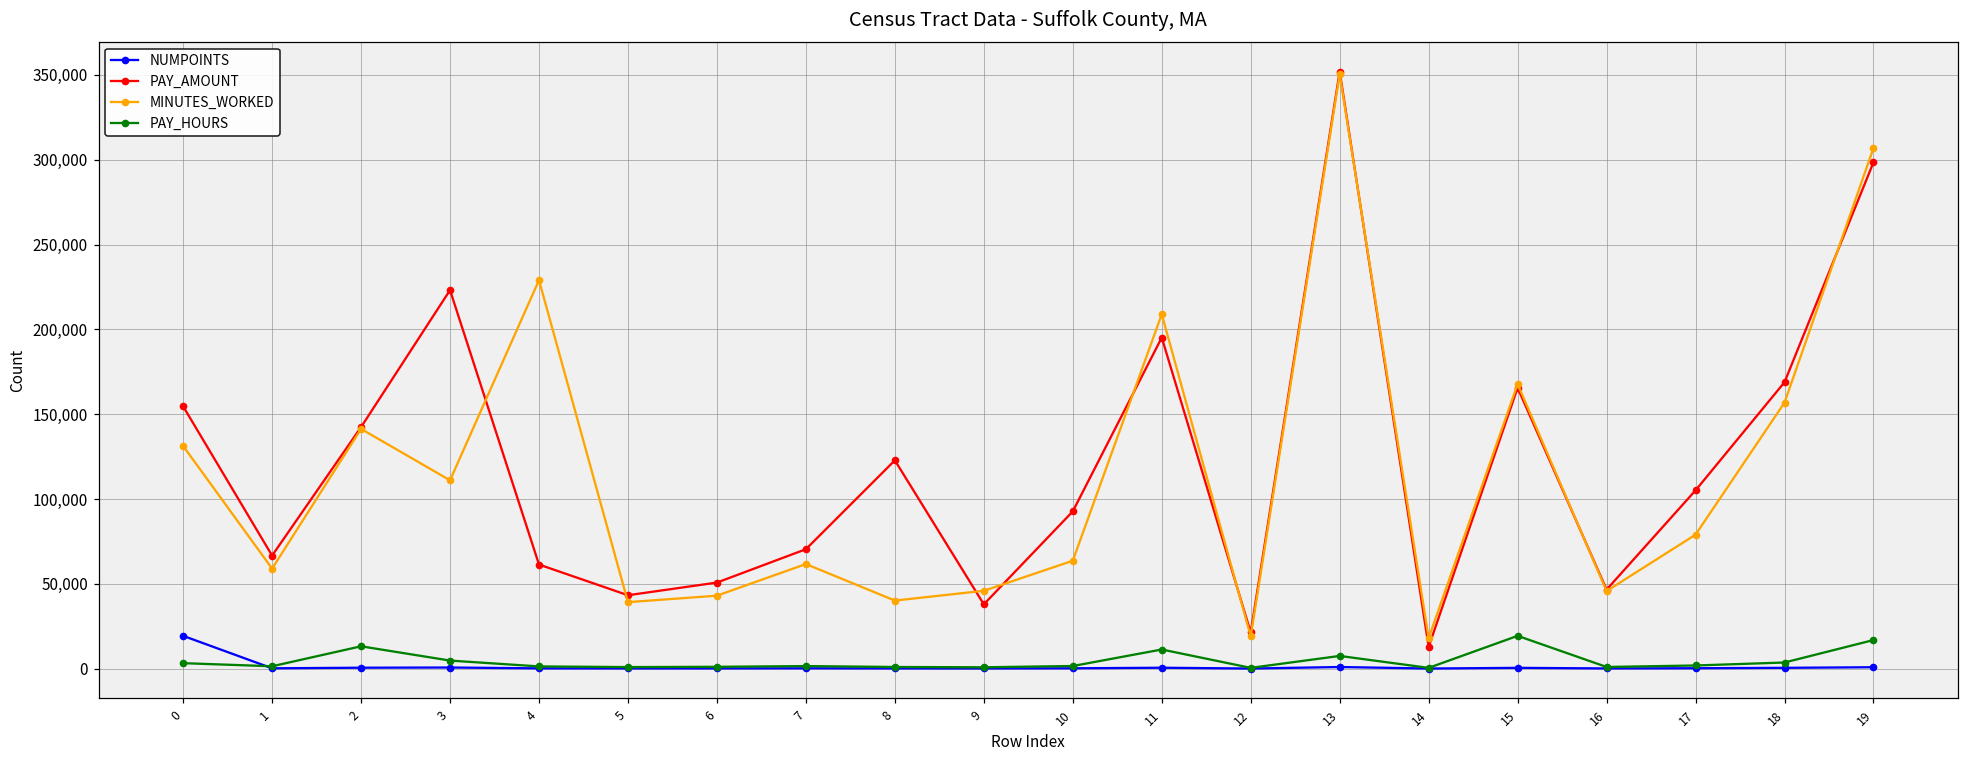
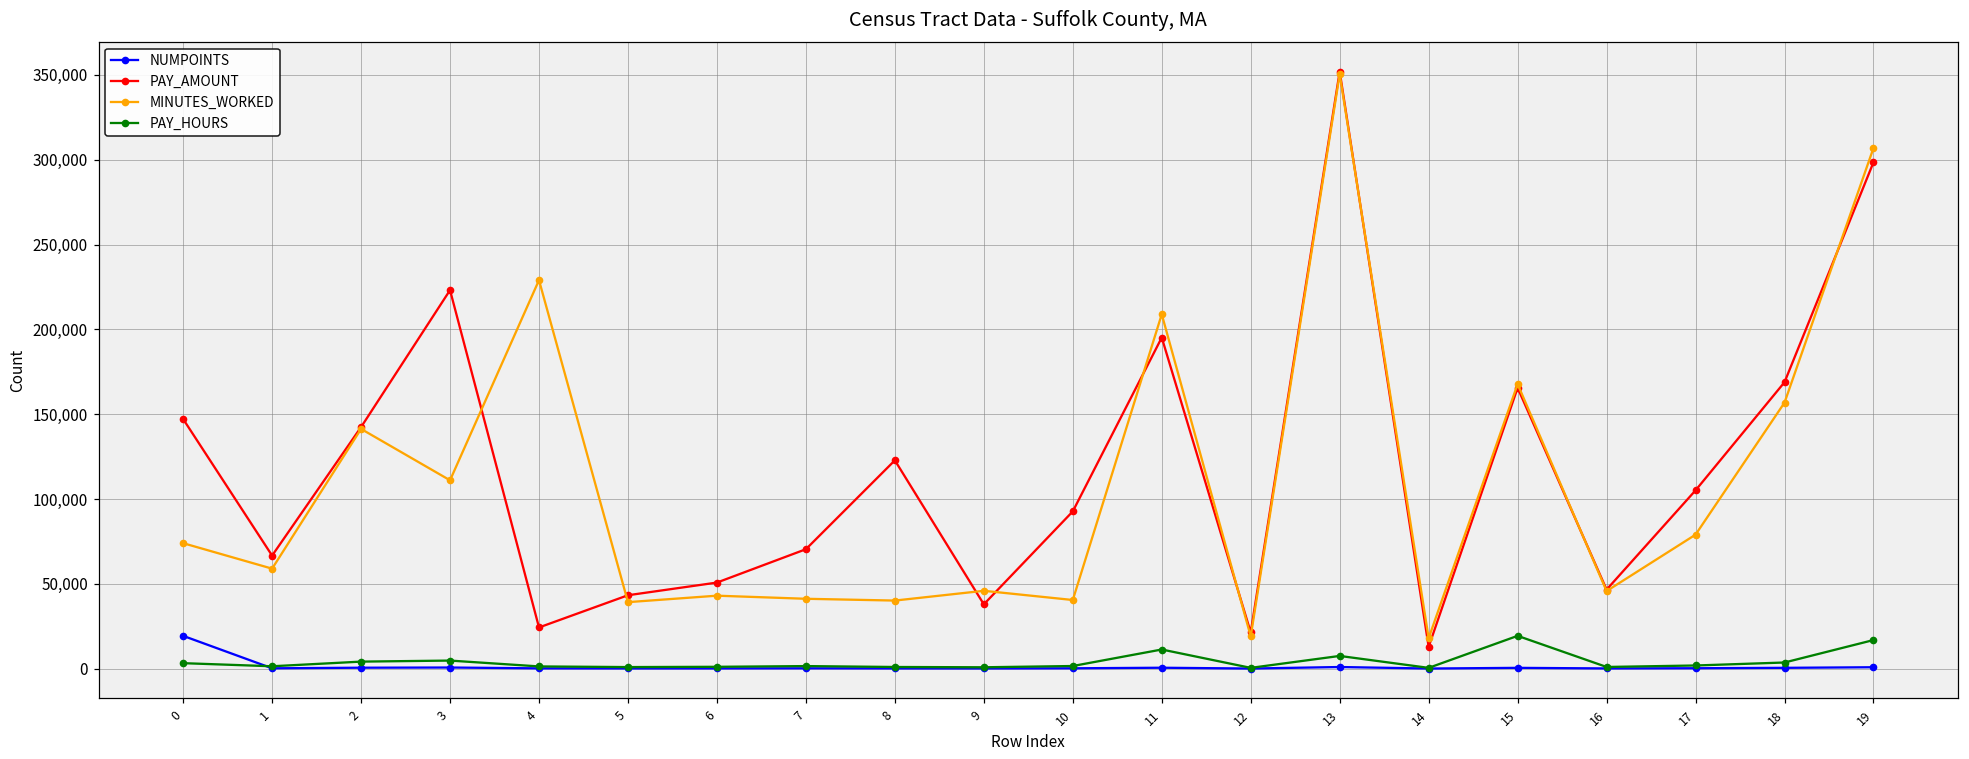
PAY_AMOUNT, 0: 155,000 -> 147,000
MINUTES_WORKED, 0: 131,000 -> 74,000
PAY_HOURS, 2: 13,000 -> 4,000
PAY_AMOUNT, 4: 61,000 -> 24,000
MINUTES_WORKED, 7: 62,000 -> 41,000
MINUTES_WORKED, 10: 64,000 -> 40,000
